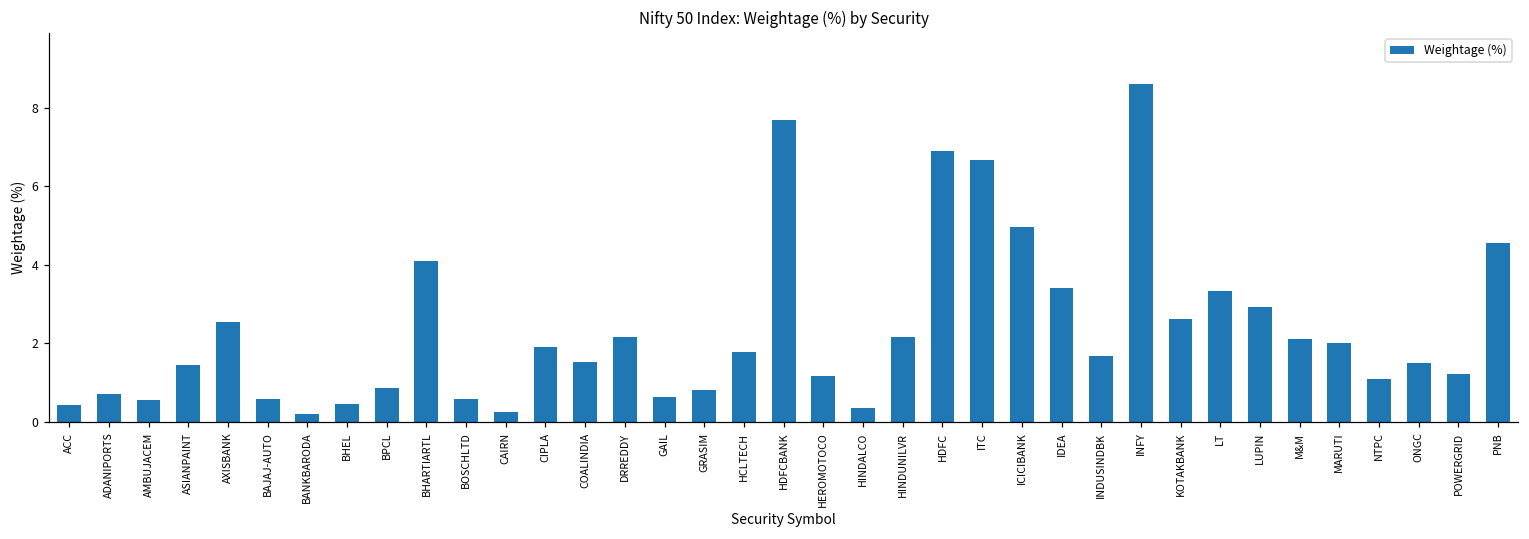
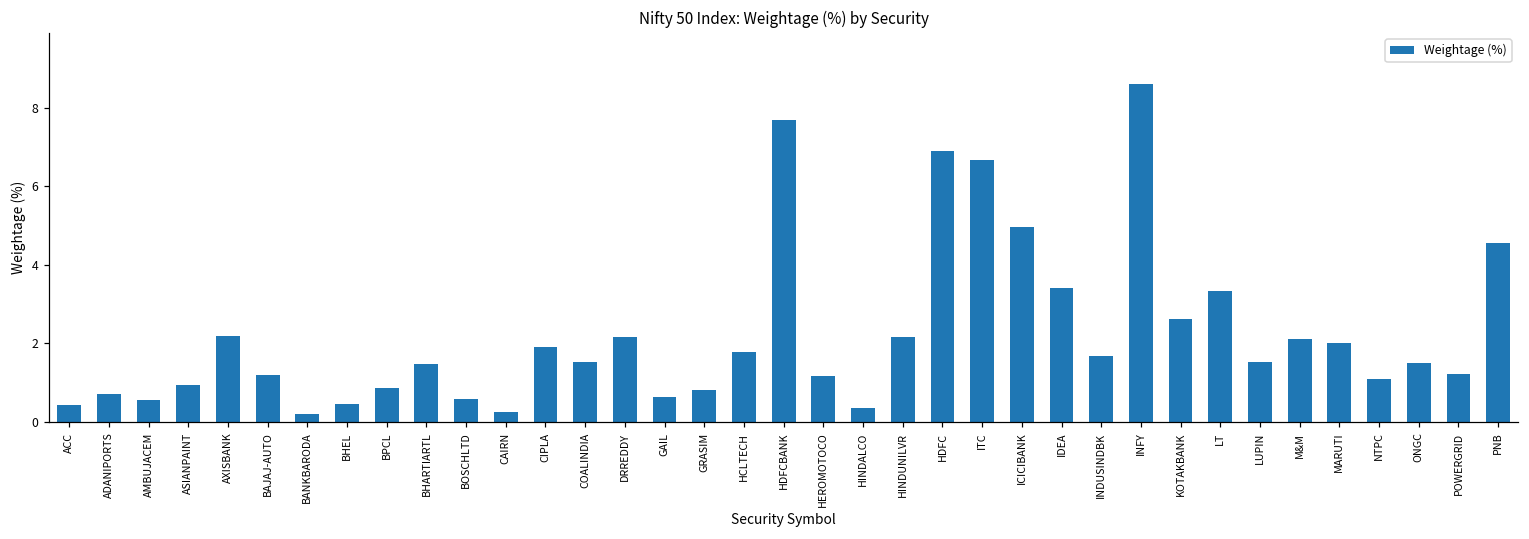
ASIANPAINT: 1.5 -> 0.9
AXISBANK: 2.5 -> 2.2
BAJAJ-AUTO: 0.6 -> 1.2
BHARTIARTL: 4.1 -> 1.5
LUPIN: 2.9 -> 1.5
